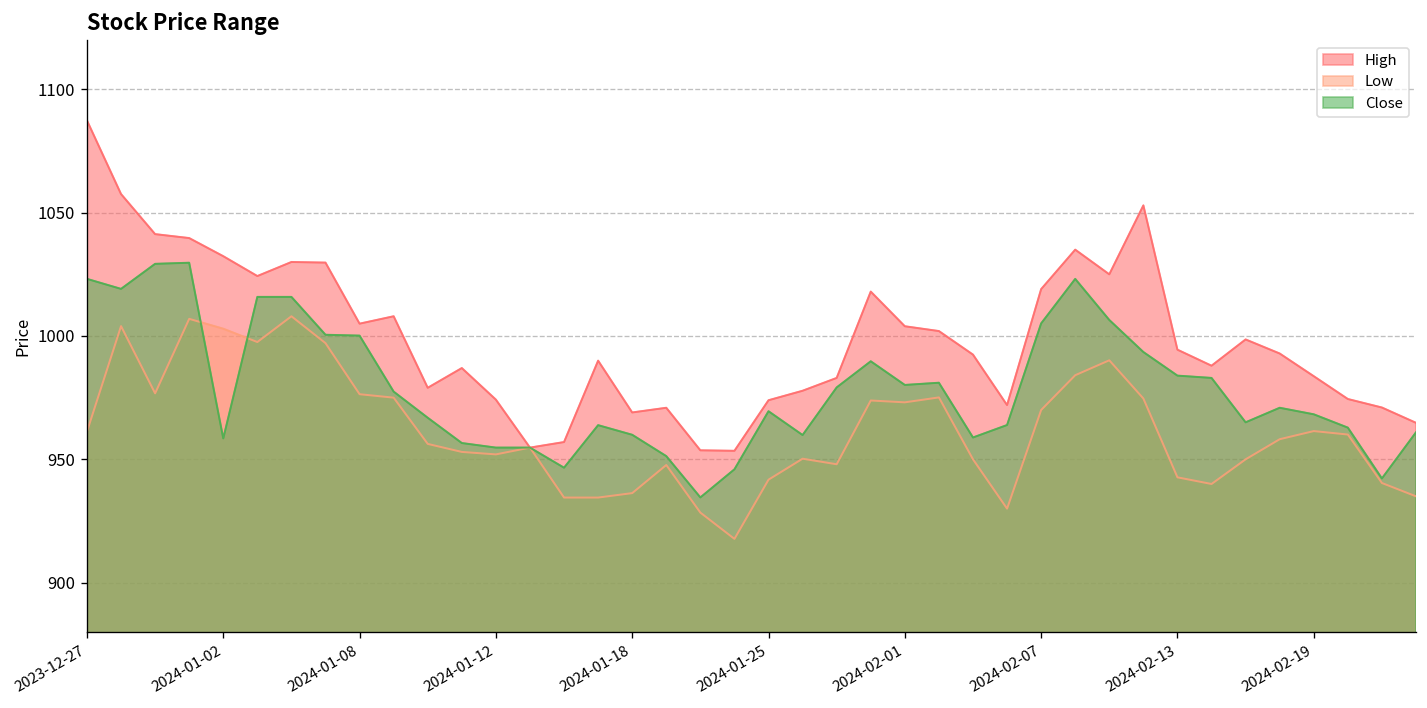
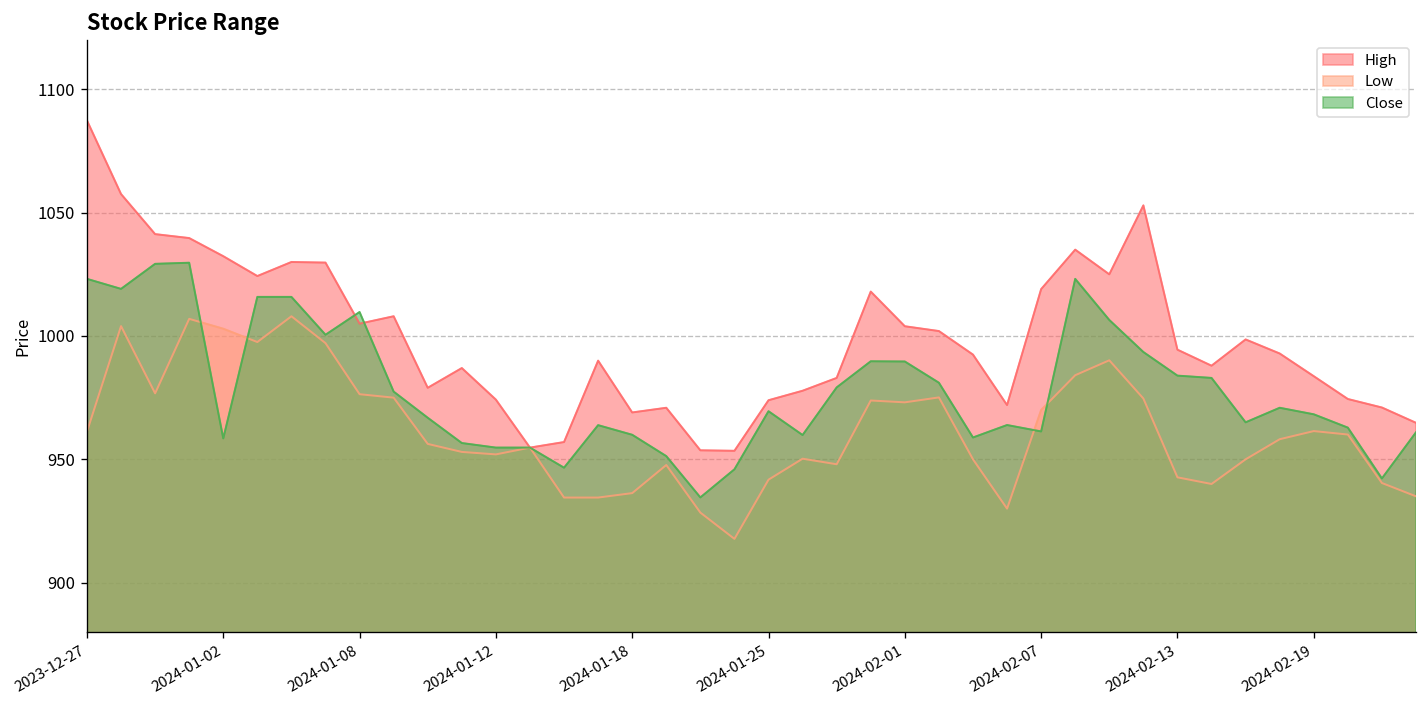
Close, 2024-01-08: 1000 -> 1010
Close, 2024-02-01: 980 -> 990
Close, 2024-02-07: 1005 -> 961
